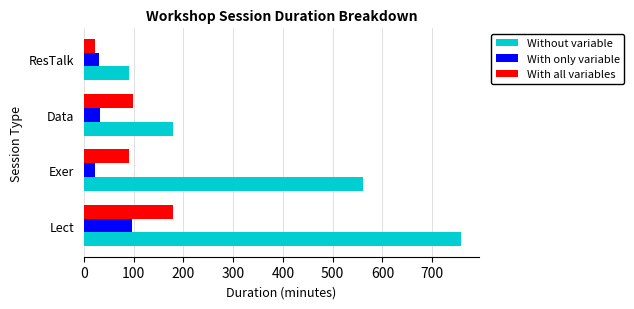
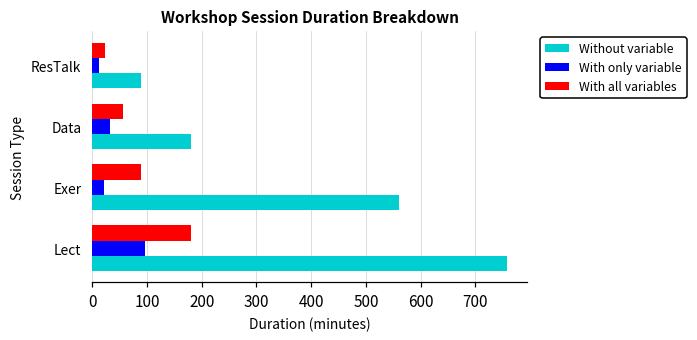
With only variable, ResTalk: 30 -> 10
With all variables, Data: 100 -> 60
